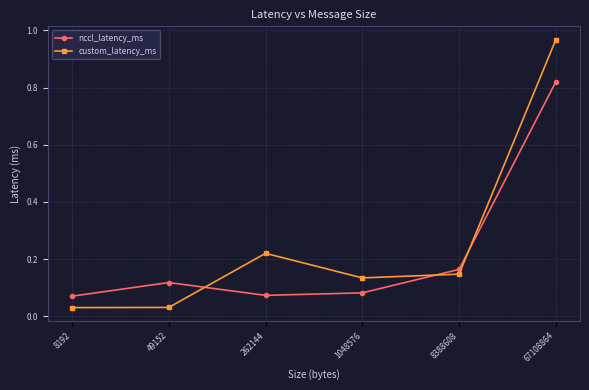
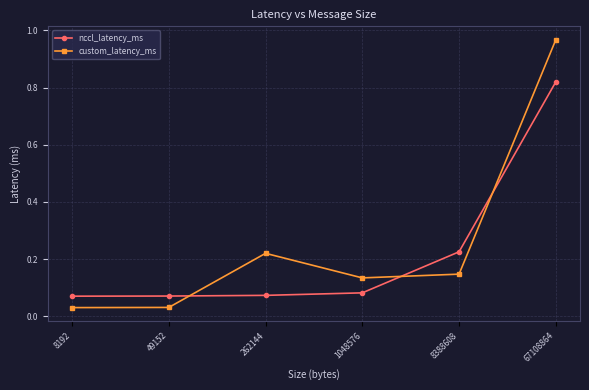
nccl_latency_ms, 49152: 0.12 -> 0.07
nccl_latency_ms, 8388608: 0.16 -> 0.23
